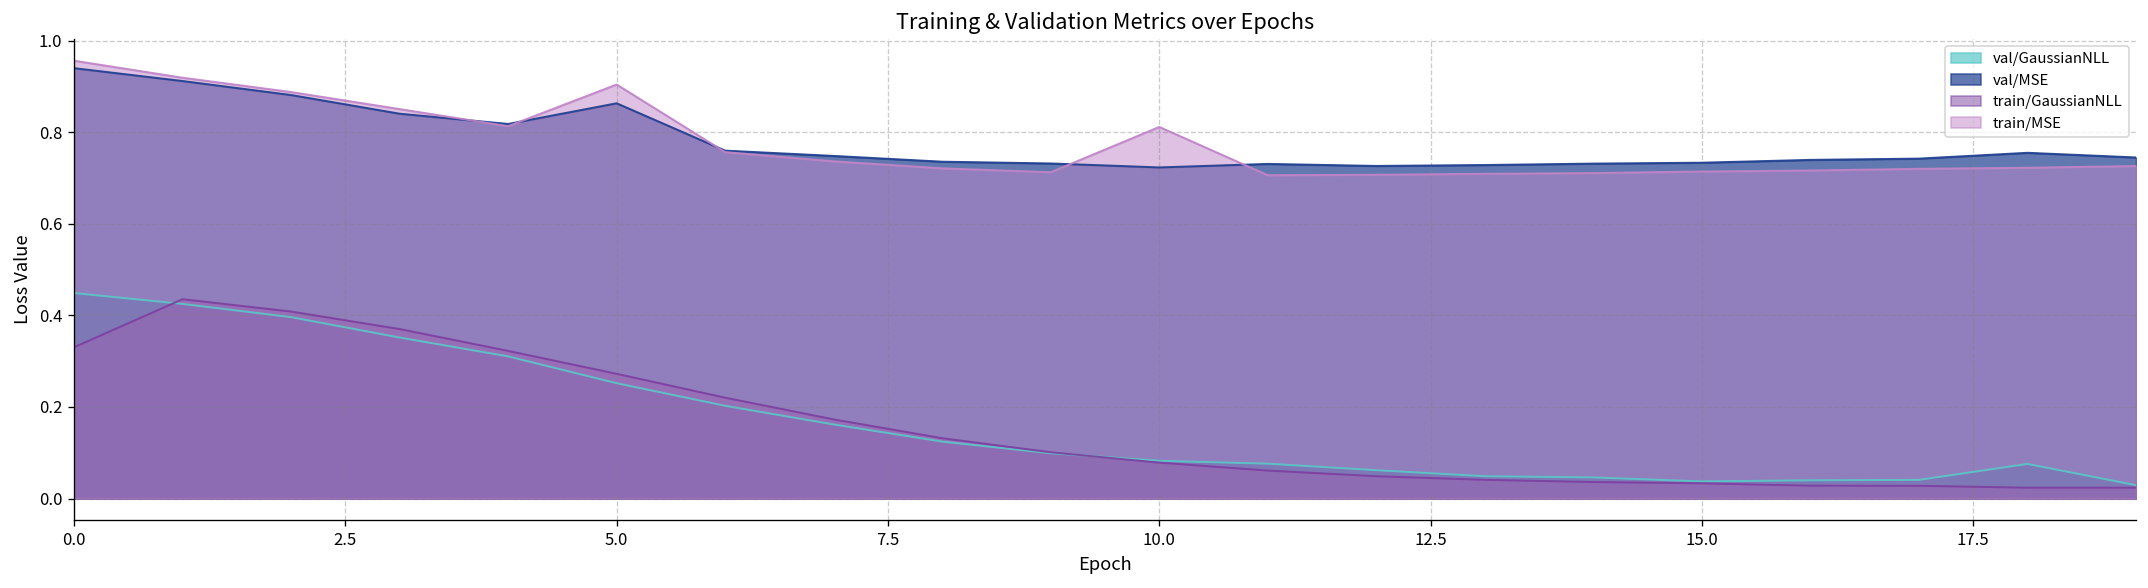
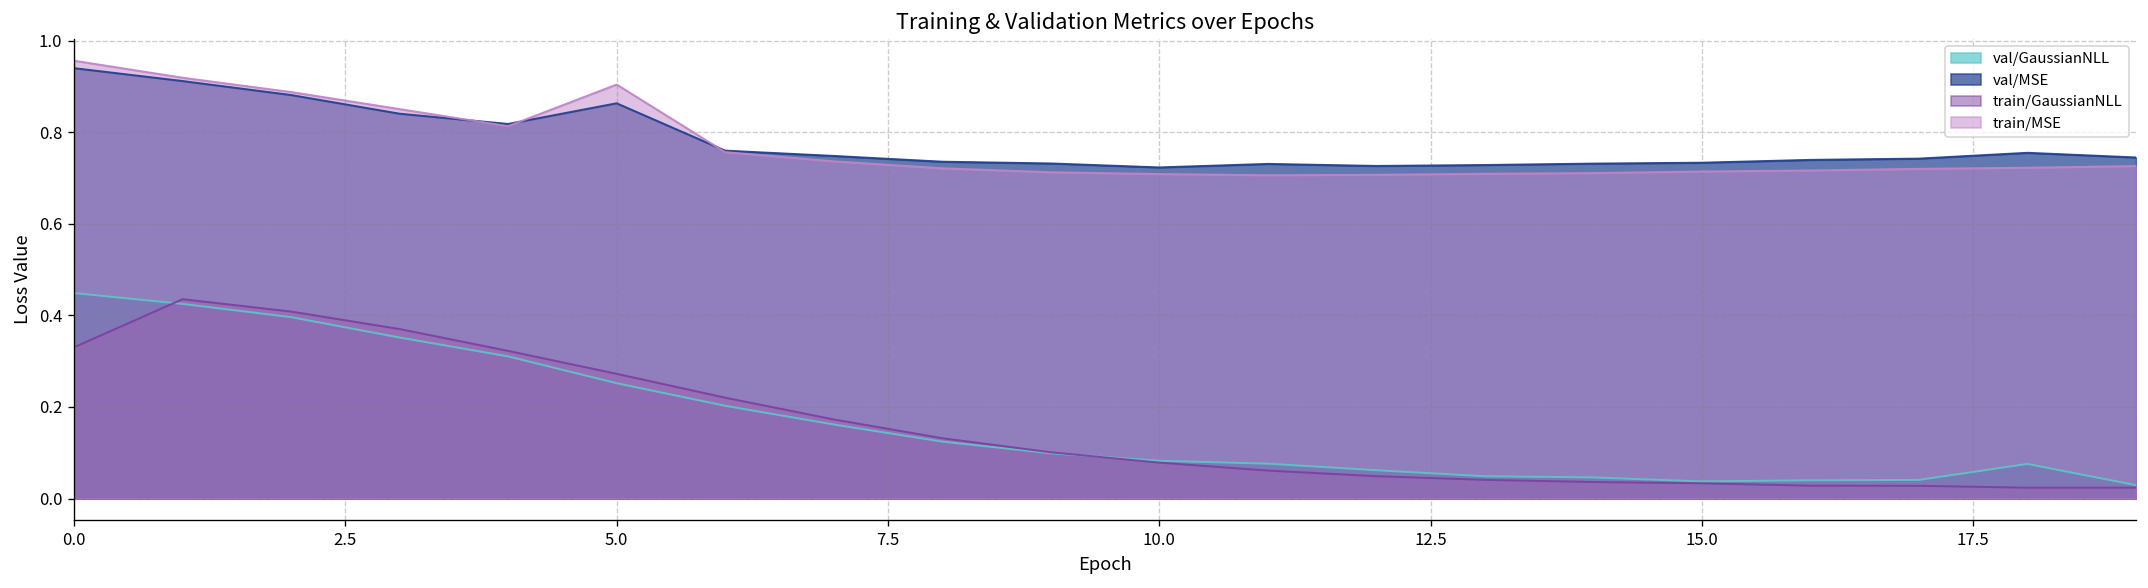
train/MSE, 10.0: 0.81 -> 0.71
